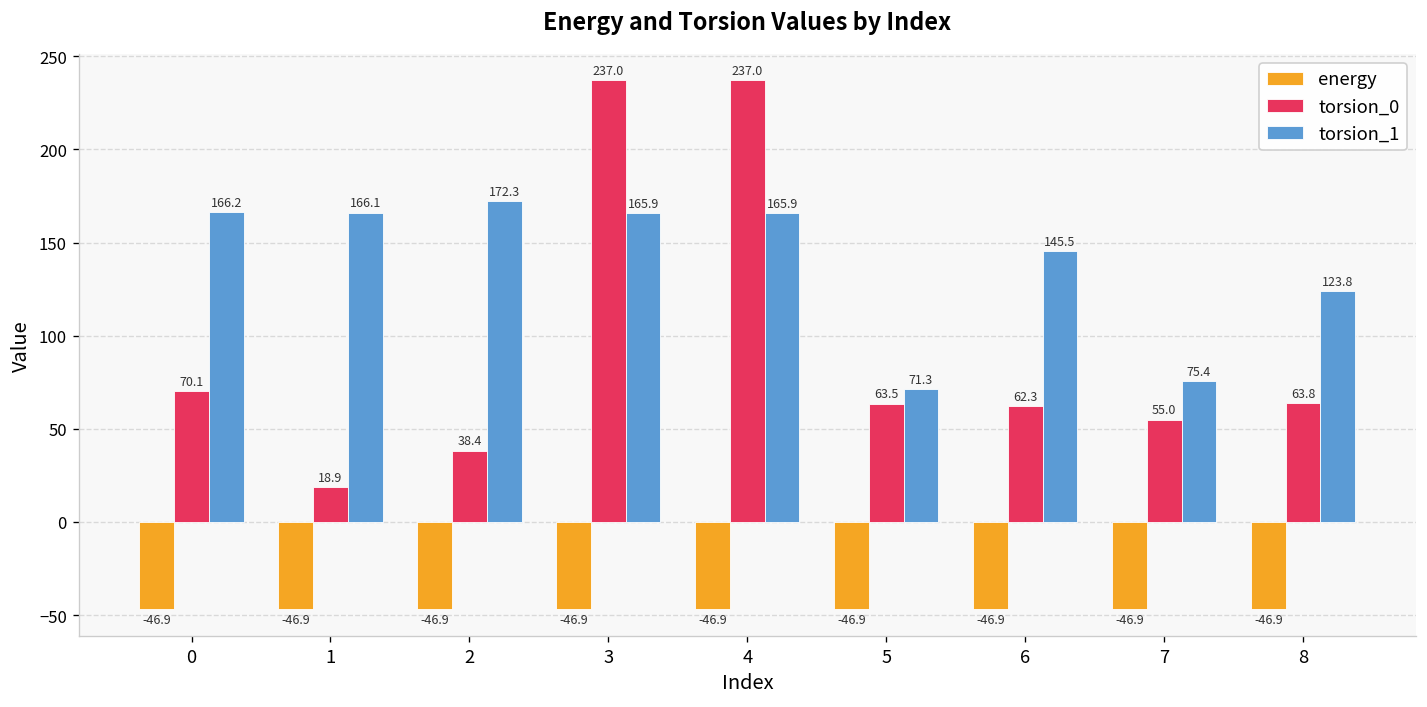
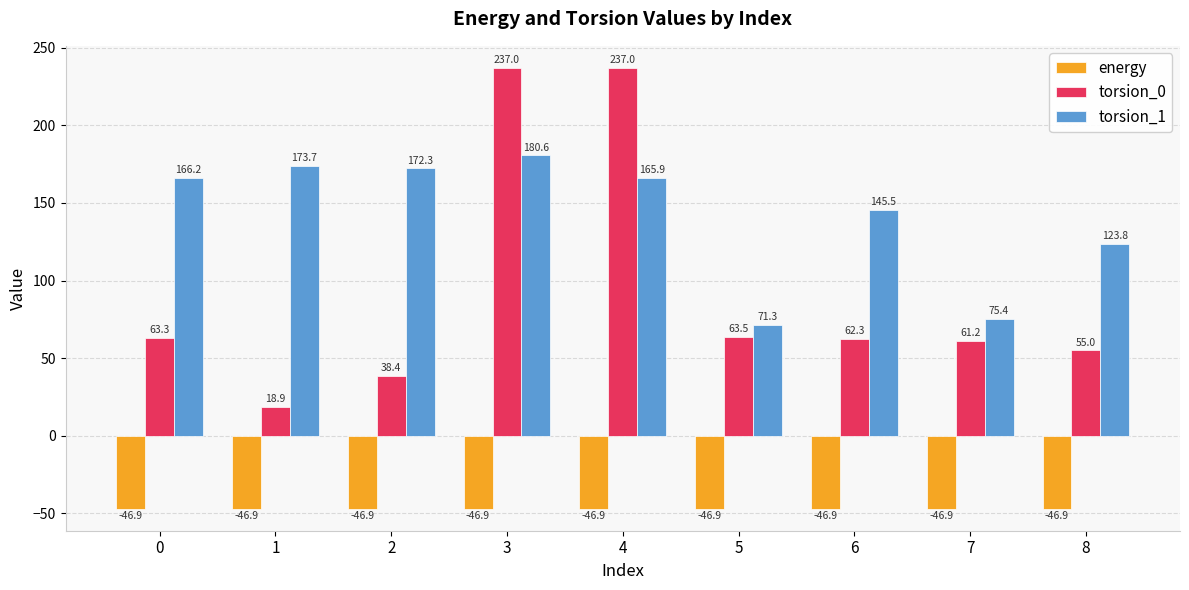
torsion_0, 0: 70.1 -> 63.3
torsion_1, 1: 166.1 -> 173.7
torsion_1, 3: 165.9 -> 180.6
torsion_0, 7: 55.0 -> 61.2
torsion_0, 8: 63.8 -> 55.0
